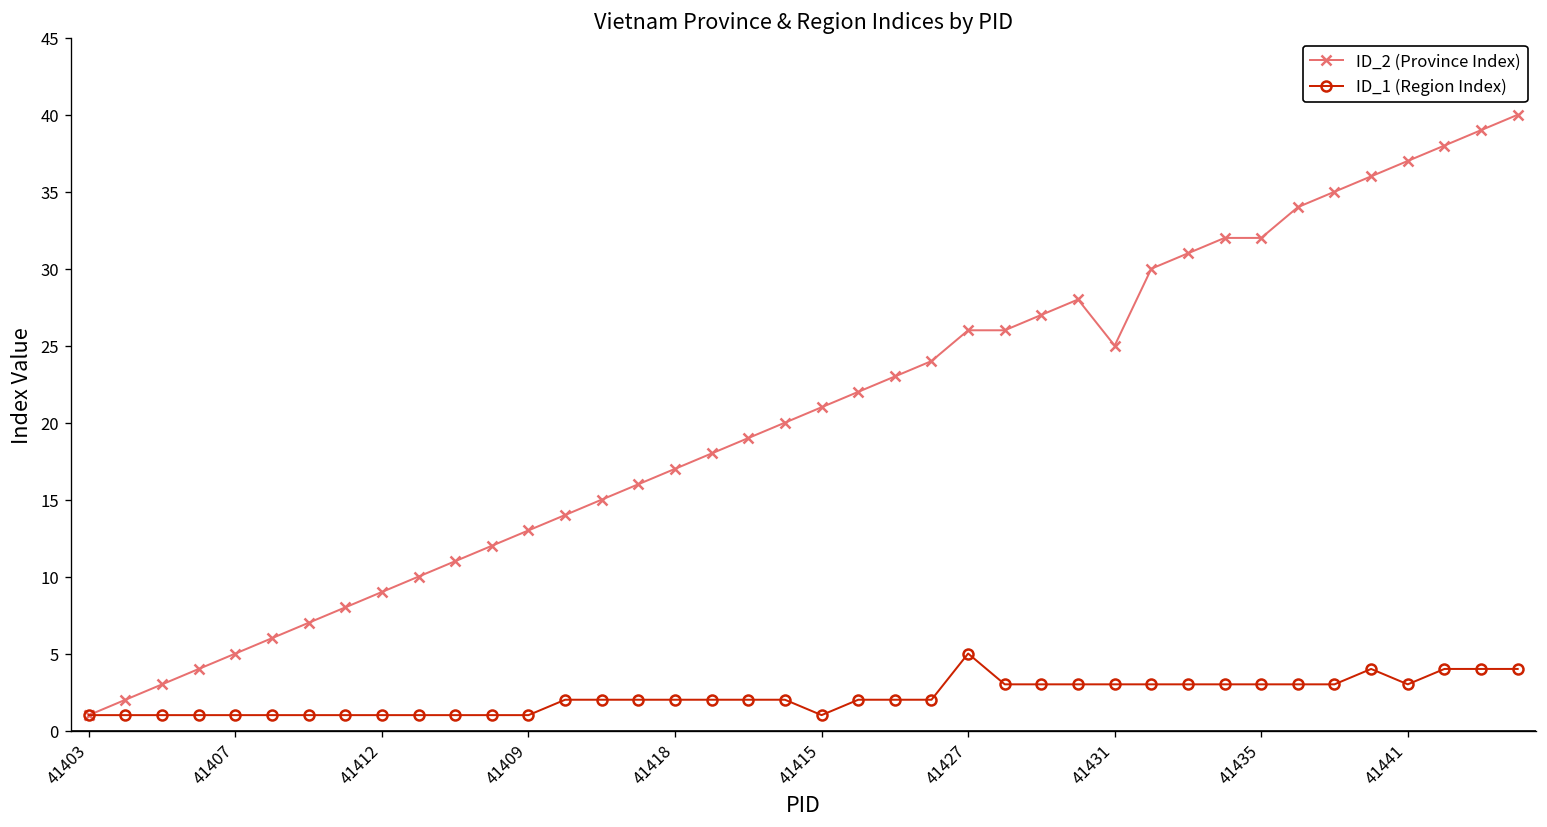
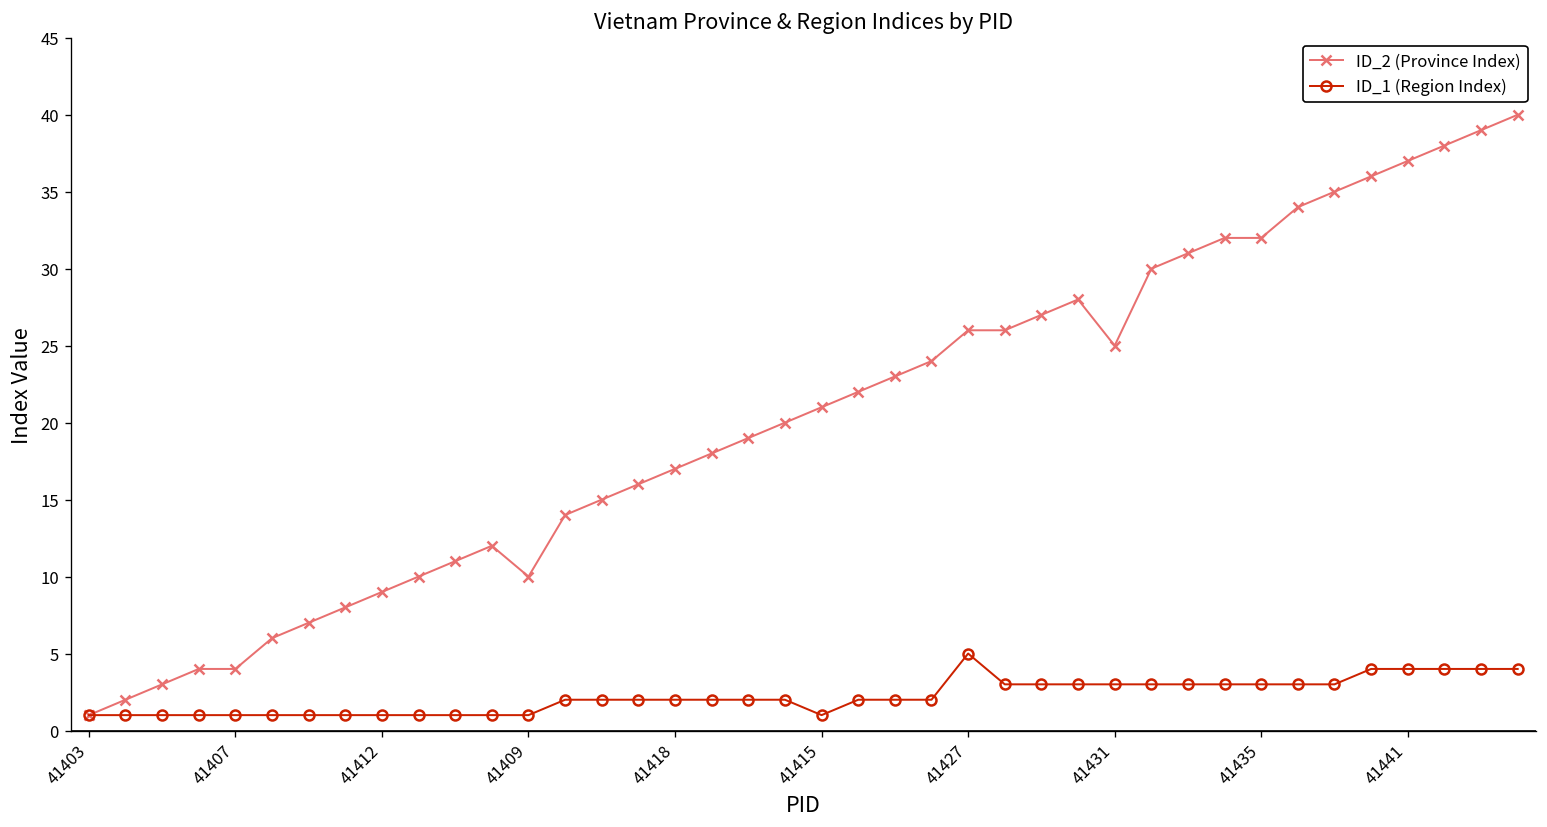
ID_2 (Province Index), 41407: 5 -> 4
ID_2 (Province Index), 41409: 13 -> 10
ID_1 (Region Index), 41441: 3 -> 4
